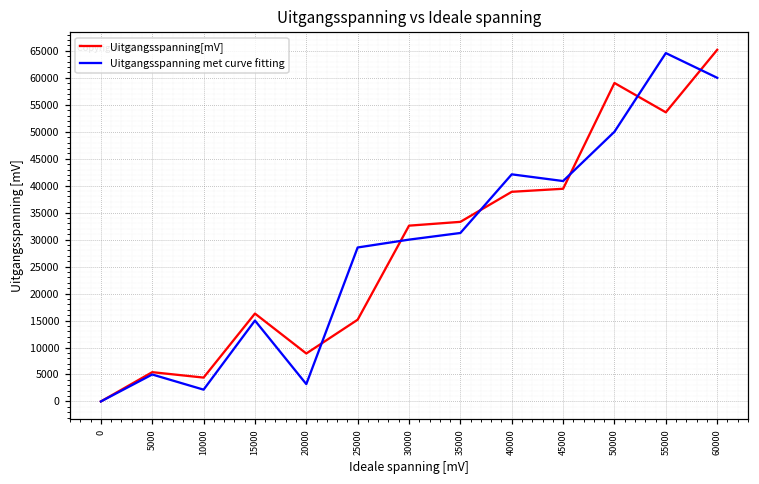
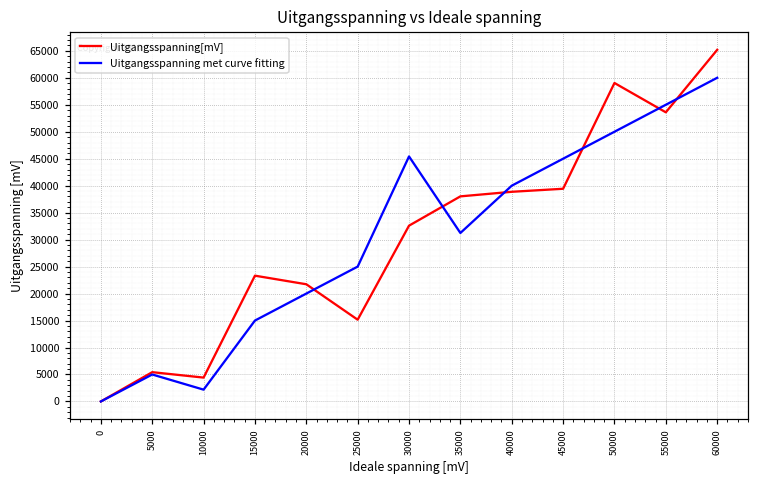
Uitgangsspanning[mV], 15000: 16000 -> 23000
Uitgangsspanning[mV], 20000: 9000 -> 22000
Uitgangsspanning met curve fitting, 20000: 3000 -> 20000
Uitgangsspanning met curve fitting, 25000: 29000 -> 25000
Uitgangsspanning met curve fitting, 30000: 30000 -> 45000
Uitgangsspanning[mV], 35000: 33000 -> 38000
Uitgangsspanning met curve fitting, 40000: 42000 -> 40000
Uitgangsspanning met curve fitting, 45000: 41000 -> 45000
Uitgangsspanning met curve fitting, 55000: 65000 -> 55000
